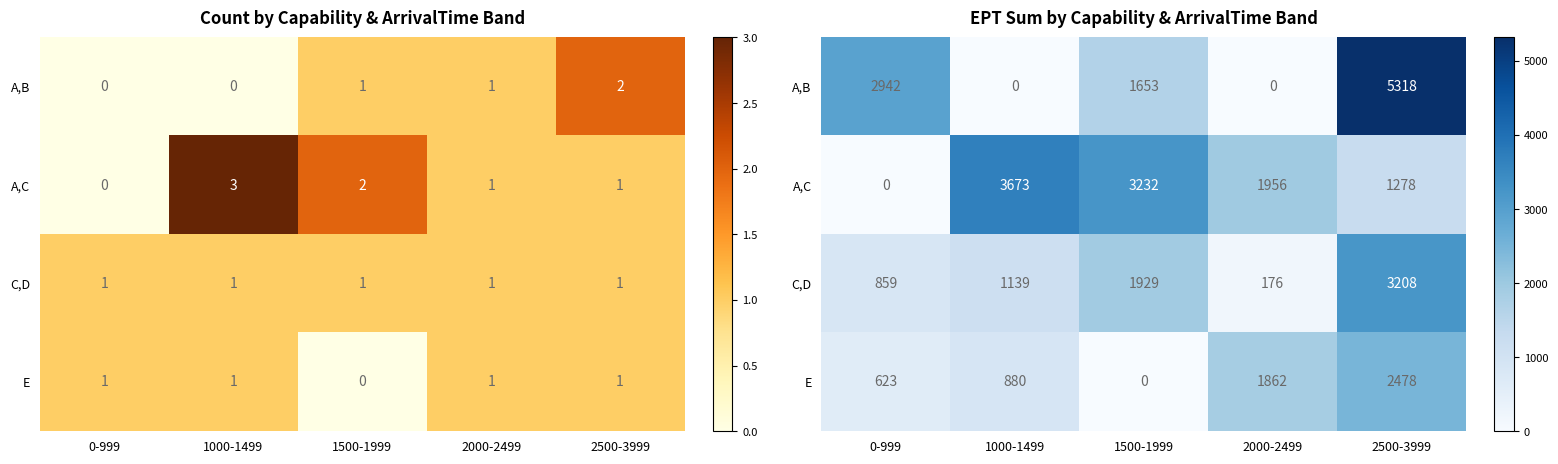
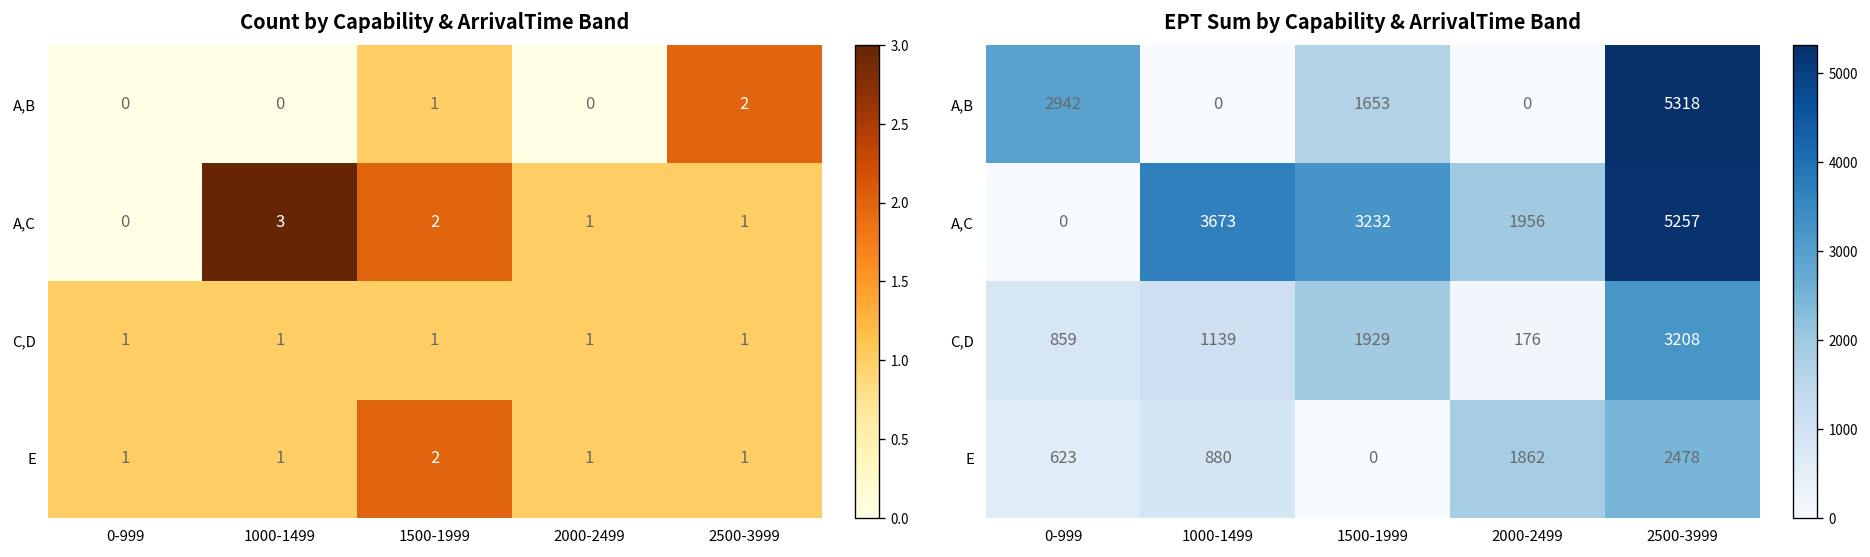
Count by Capability & ArrivalTime Band, A,B, 2000-2499: 1 -> 0
Count by Capability & ArrivalTime Band, E, 1500-1999: 0 -> 2
EPT Sum by Capability & ArrivalTime Band, A,C, 2500-3999: 1278 -> 5257
